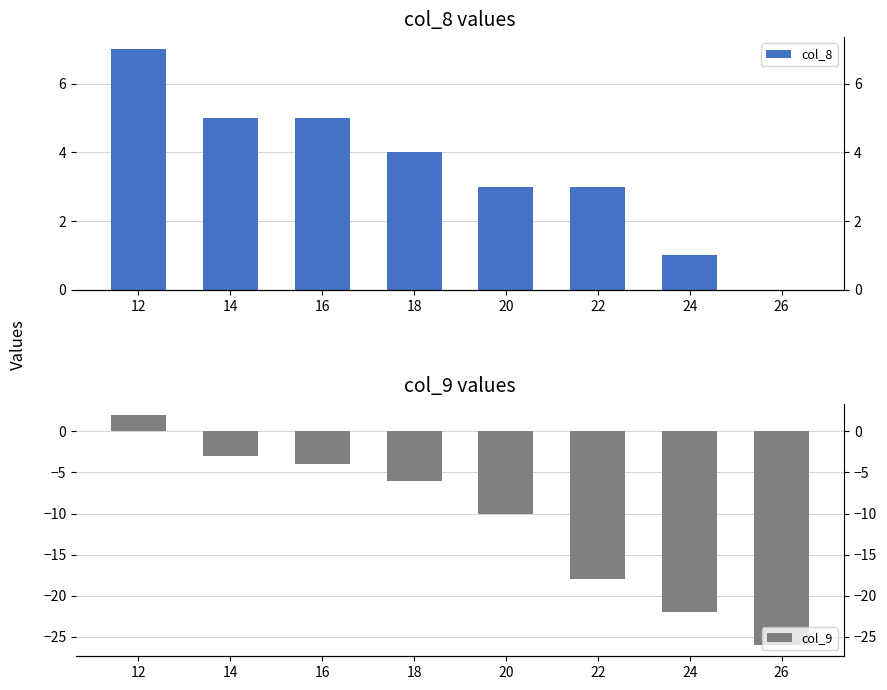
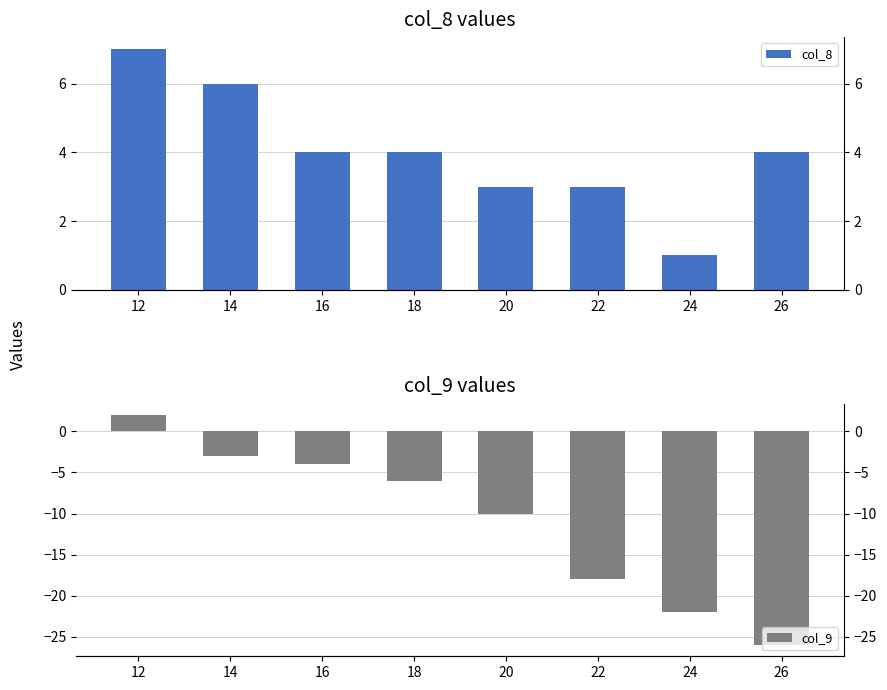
col_8 values, 14: 5 -> 6
col_8 values, 16: 5 -> 4
col_8 values, 26: 0 -> 4
